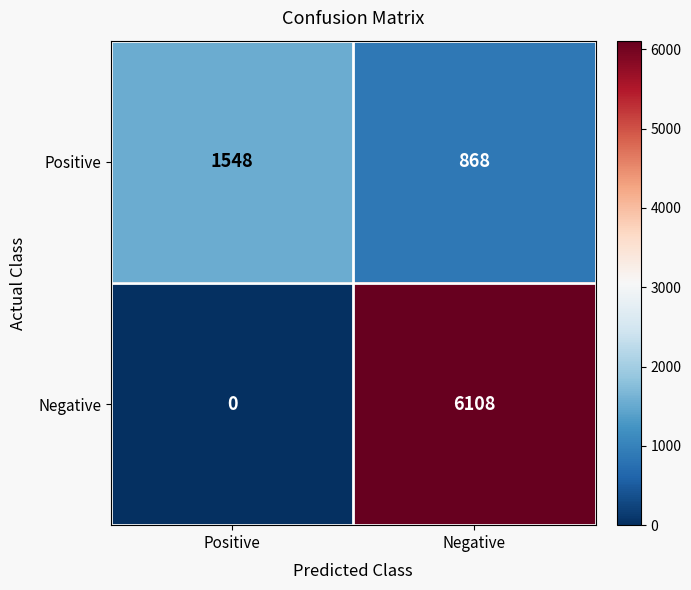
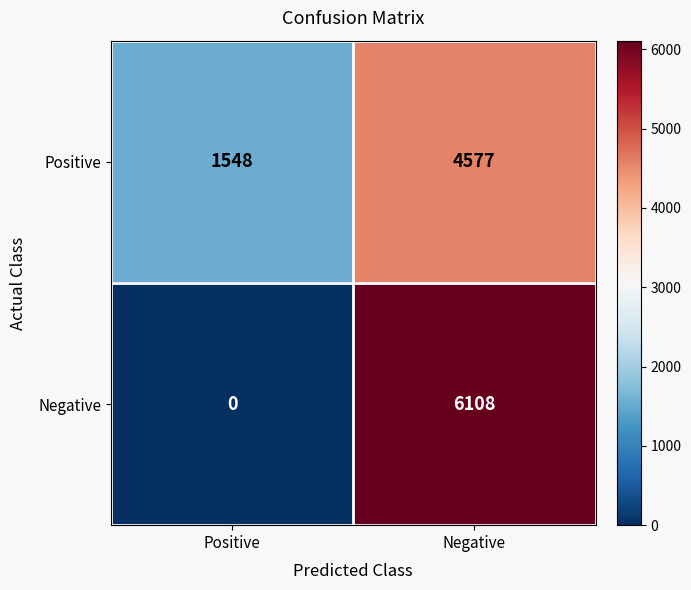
Positive, Negative: 868 -> 4577
